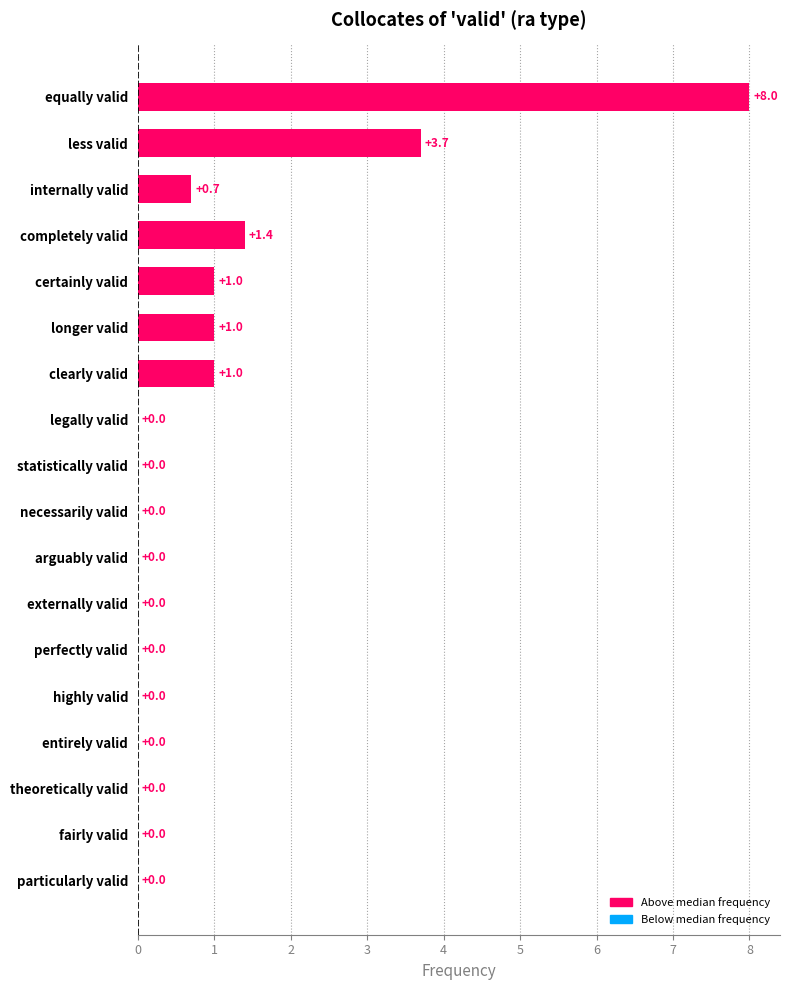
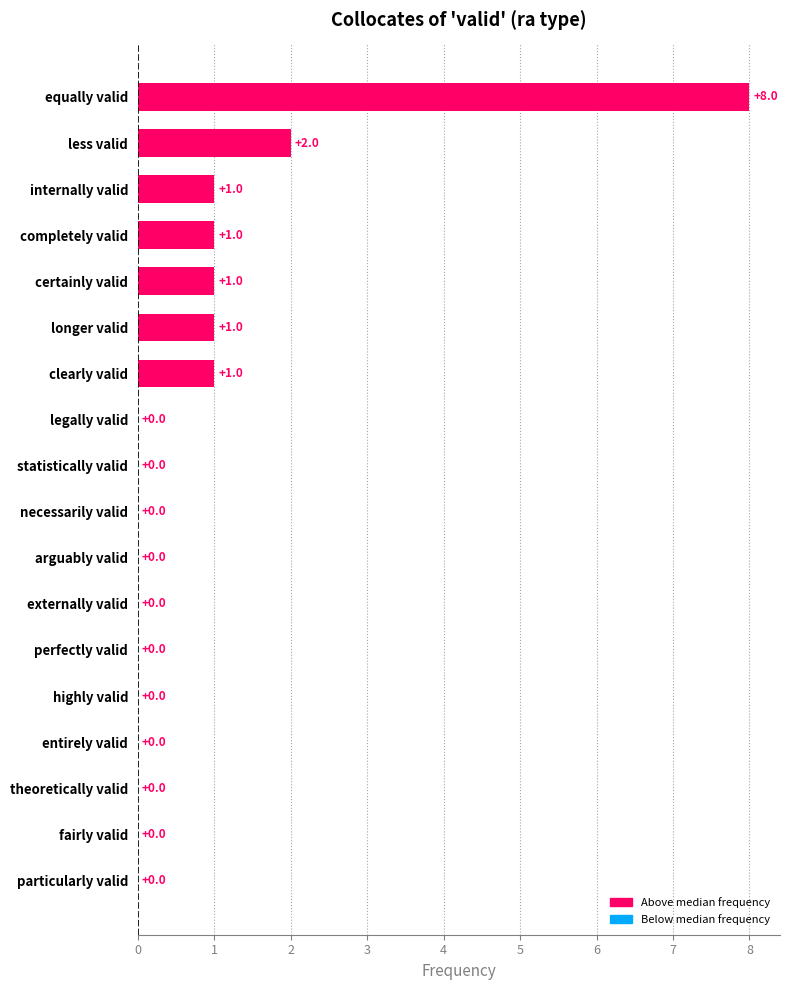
less valid: +3.7 -> +2.0
internally valid: +0.7 -> +1.0
completely valid: +1.4 -> +1.0
